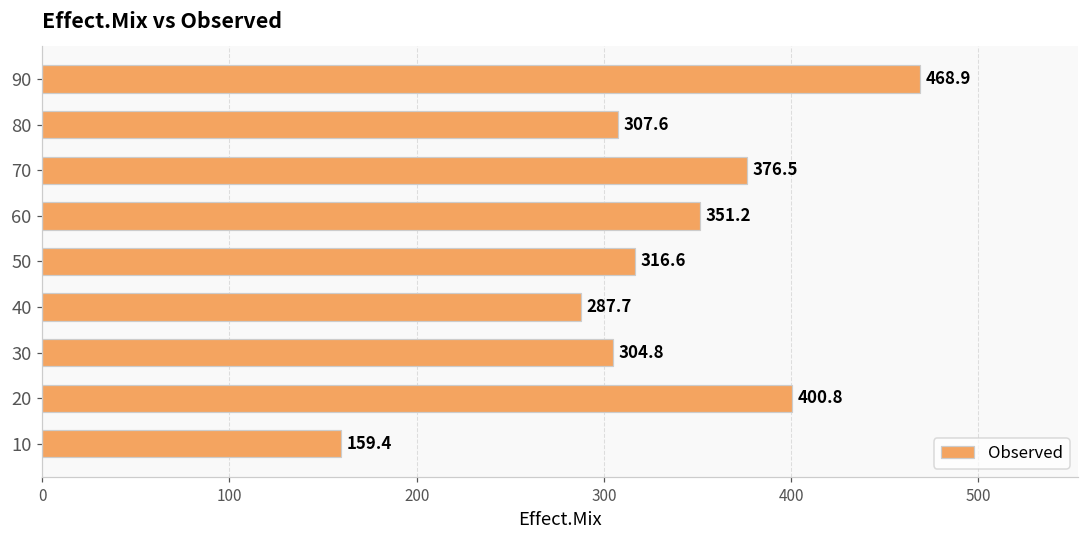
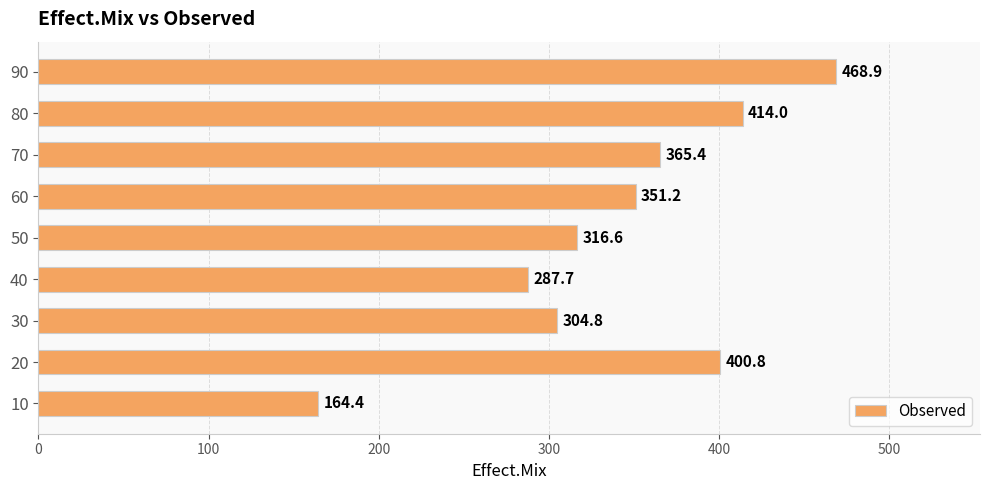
80: 307.6 -> 414.0
70: 376.5 -> 365.4
10: 159.4 -> 164.4
